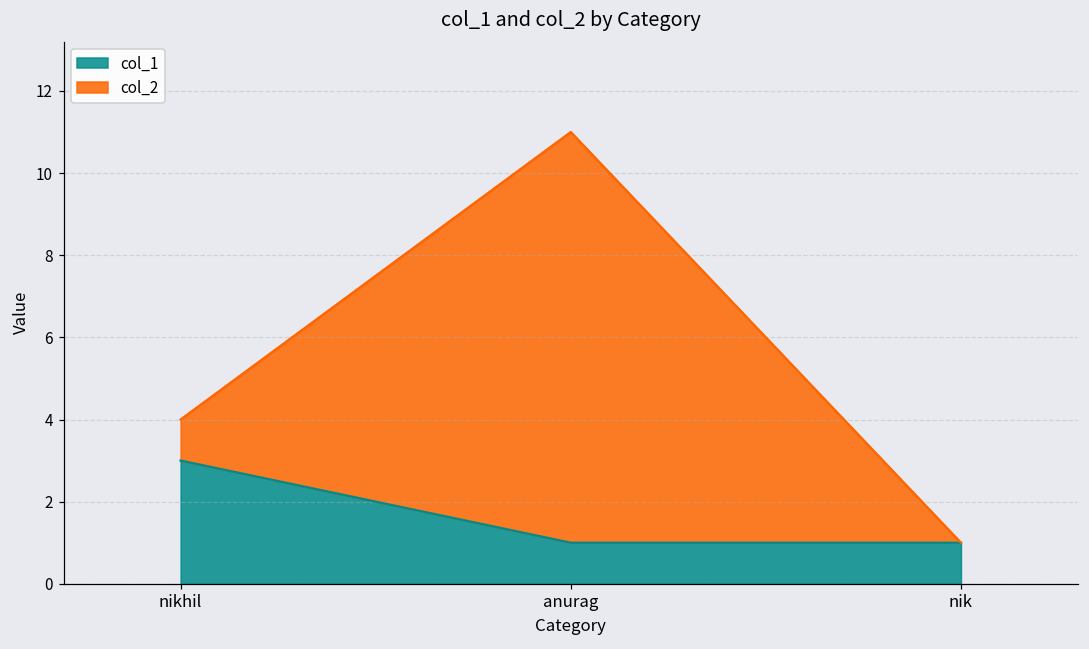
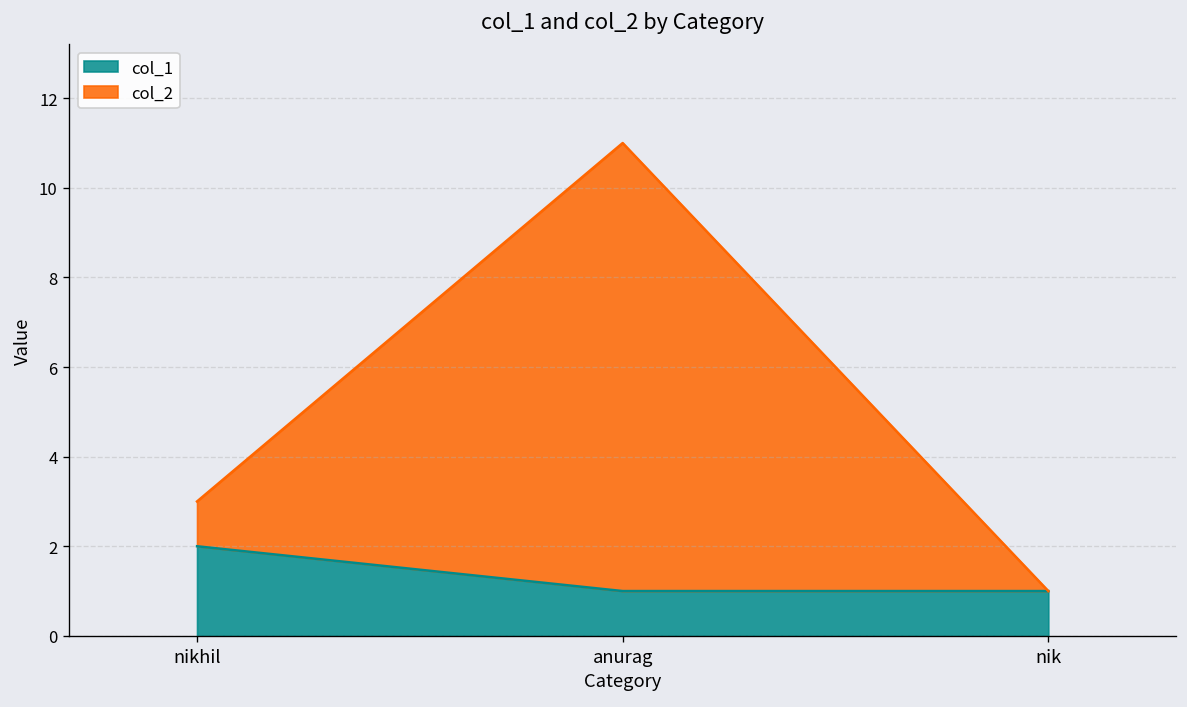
col_1, nikhil: 3 -> 2
